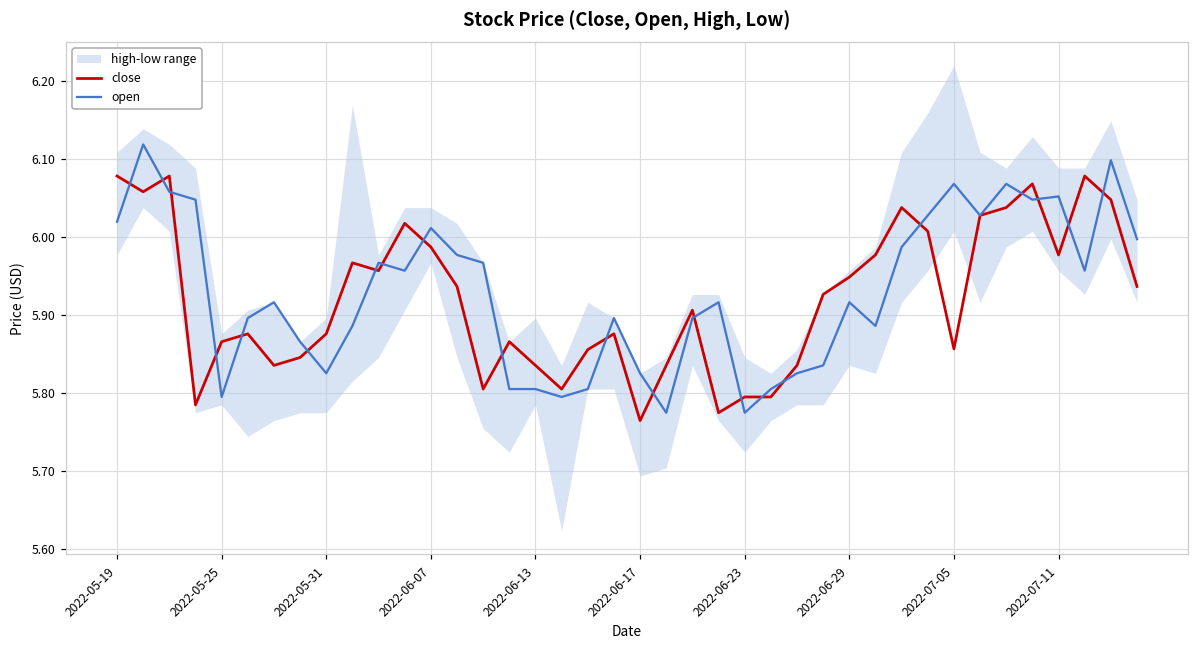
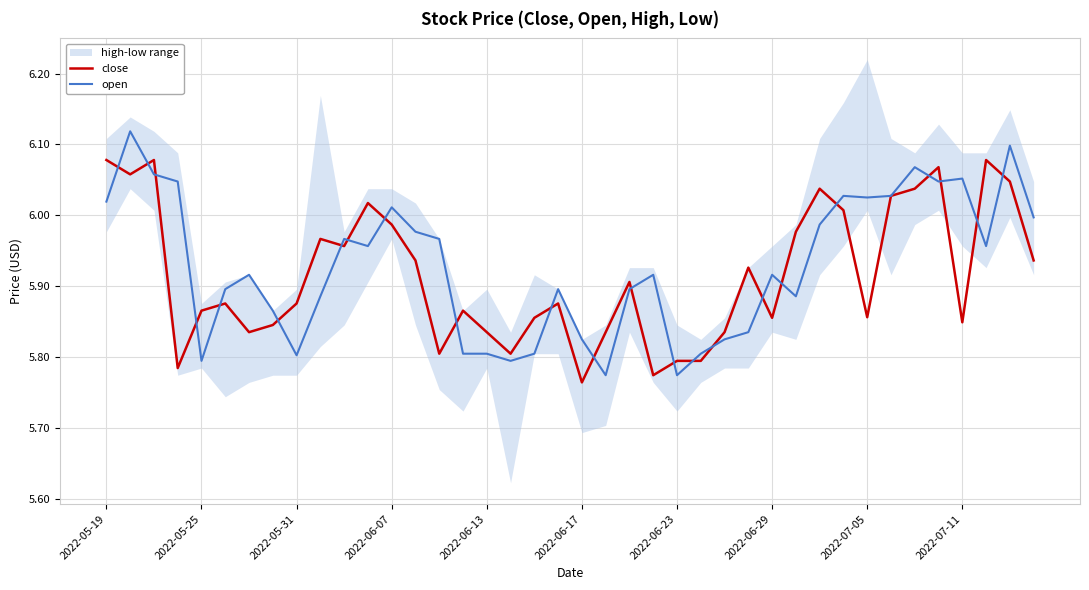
open, 2022-05-31: 5.83 -> 5.80
close, 2022-06-29: 5.95 -> 5.86
open, 2022-07-05: 6.07 -> 6.03
close, 2022-07-11: 5.98 -> 5.85
